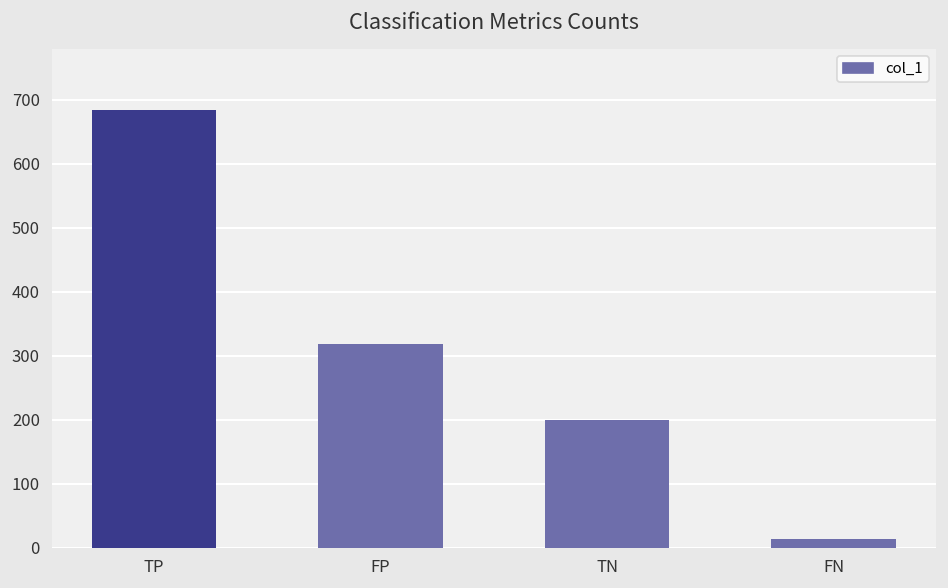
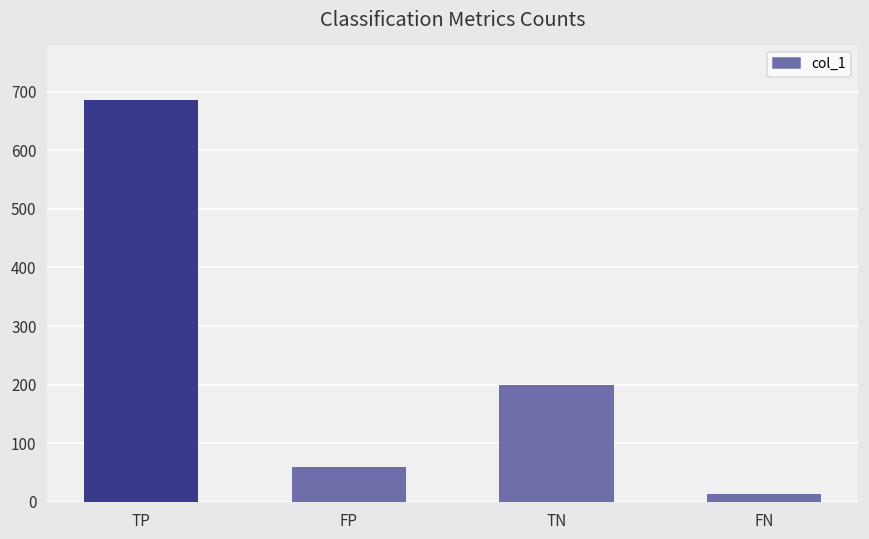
FP: 320 -> 60
